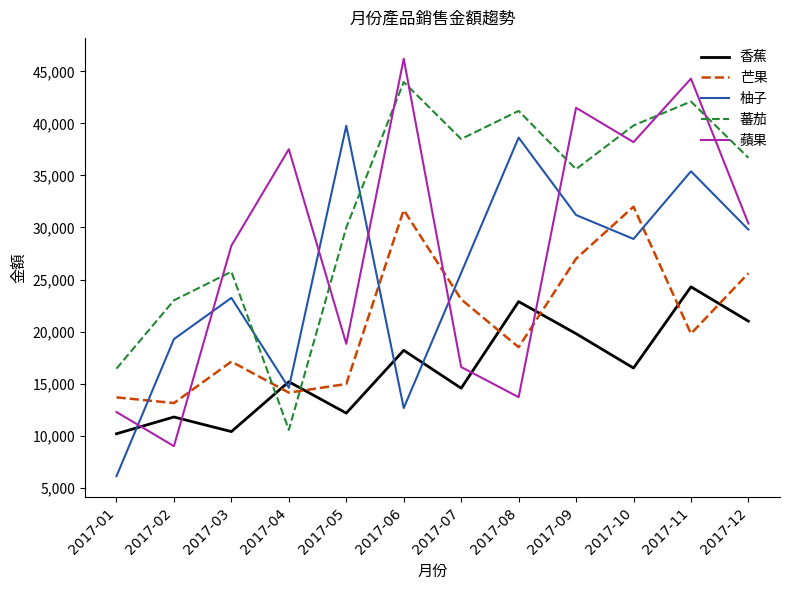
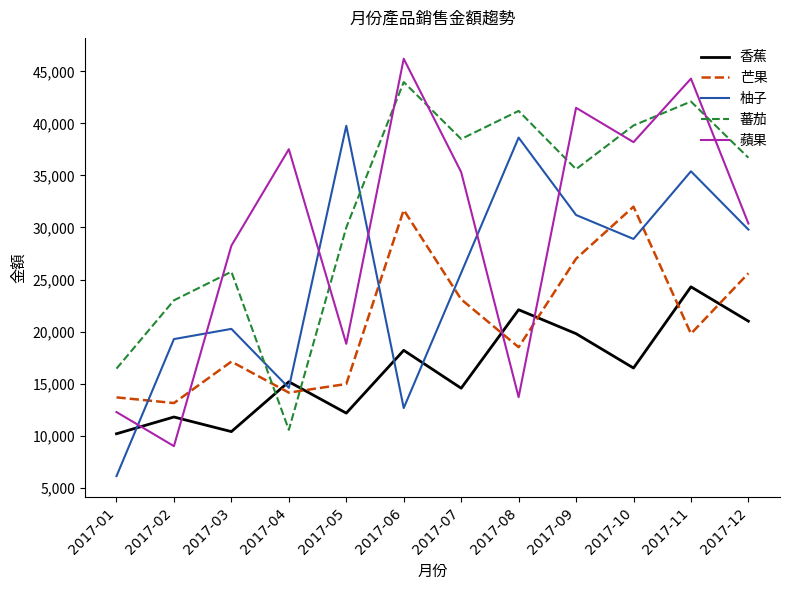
柚子, 2017-03: 23,200 -> 20,300
蘋果, 2017-07: 16,600 -> 35,300
香蕉, 2017-08: 22,900 -> 22,100
